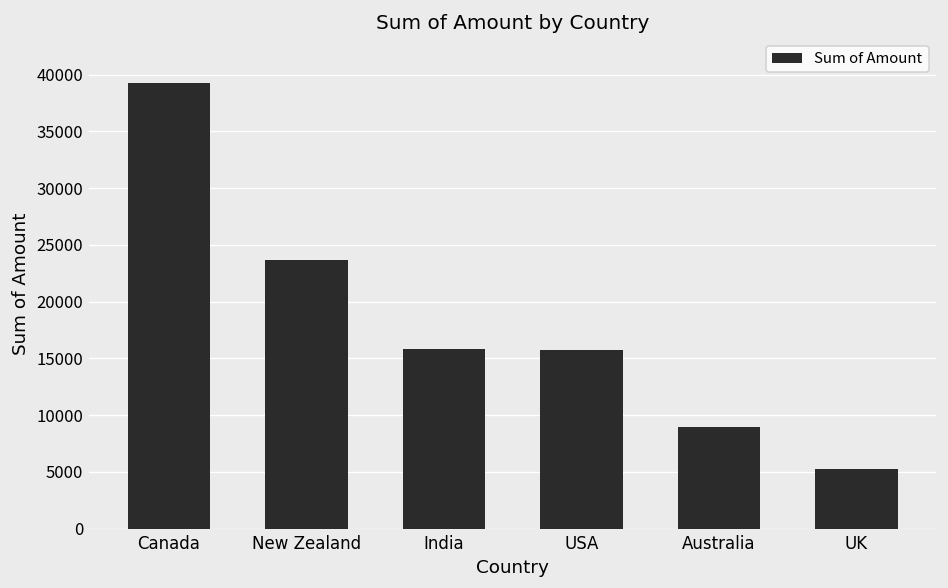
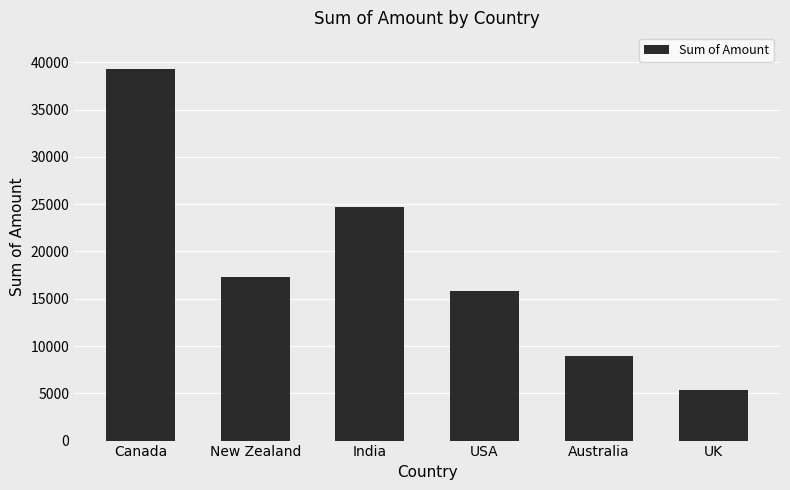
New Zealand: 24000 -> 17000
India: 16000 -> 25000
